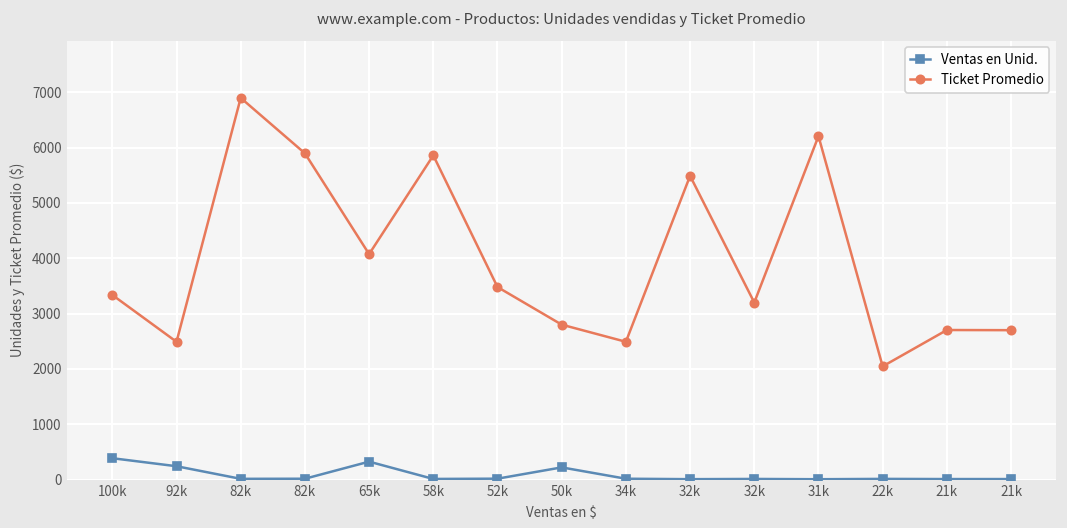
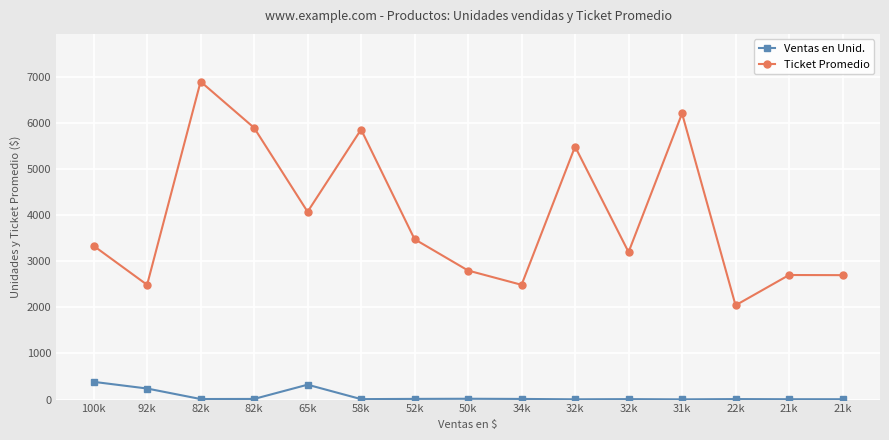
Ventas en Unid., 50k: 200 -> 0
